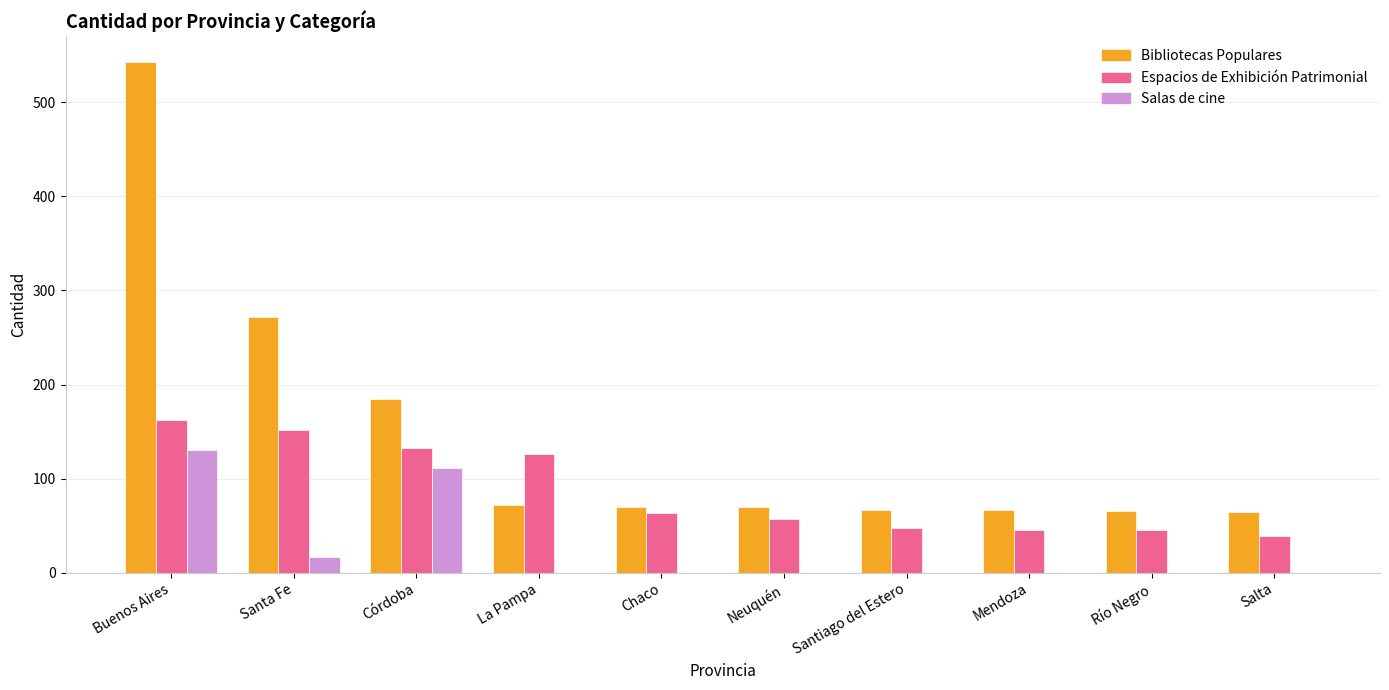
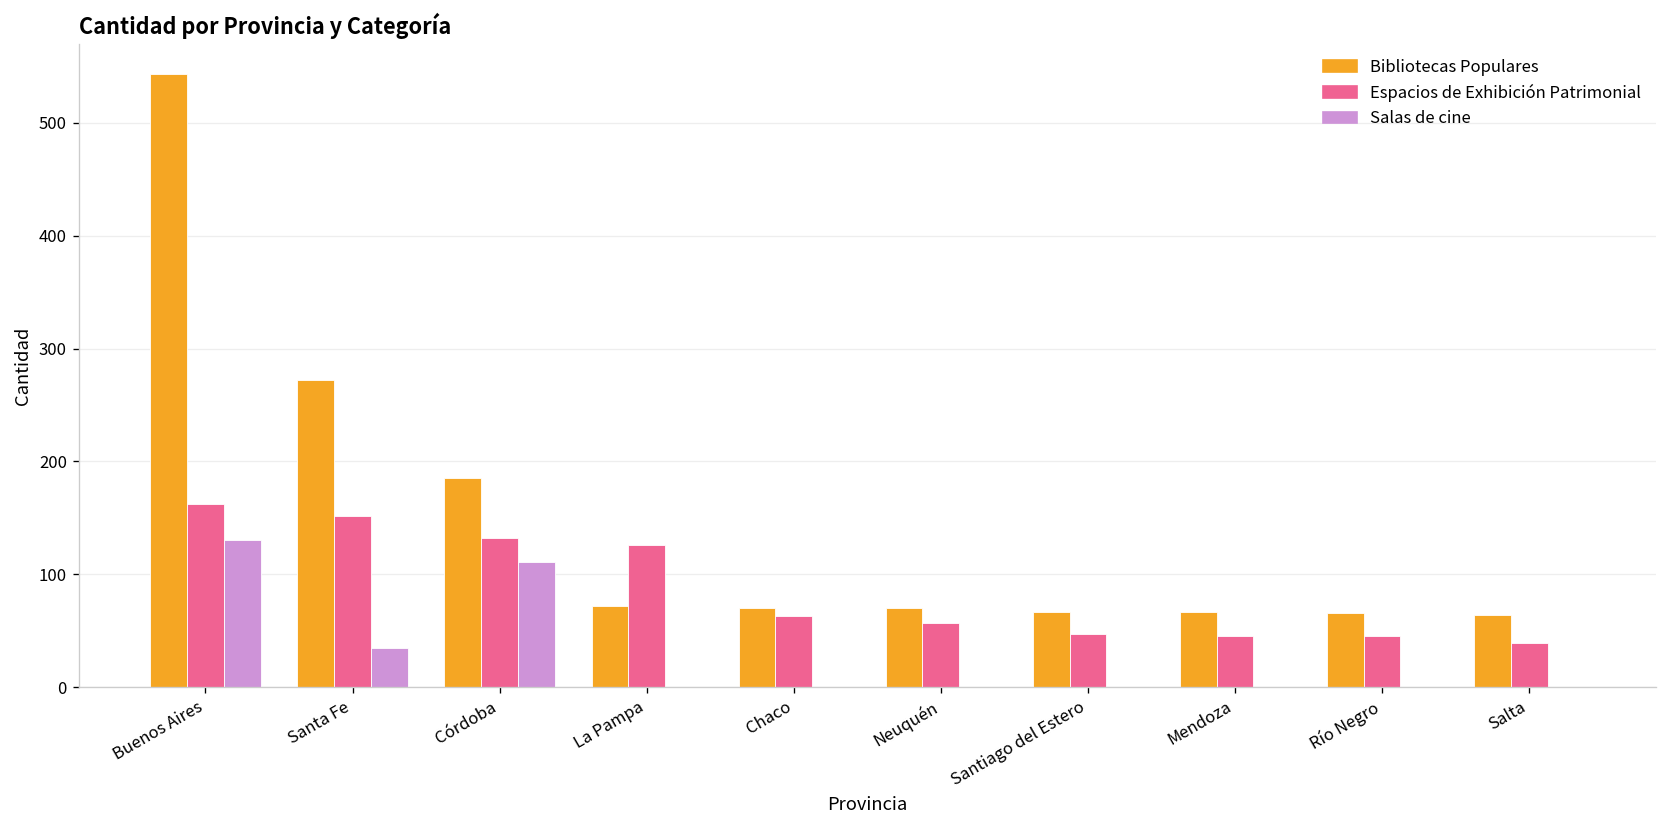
Salas de cine, Santa Fe: 20 -> 40
